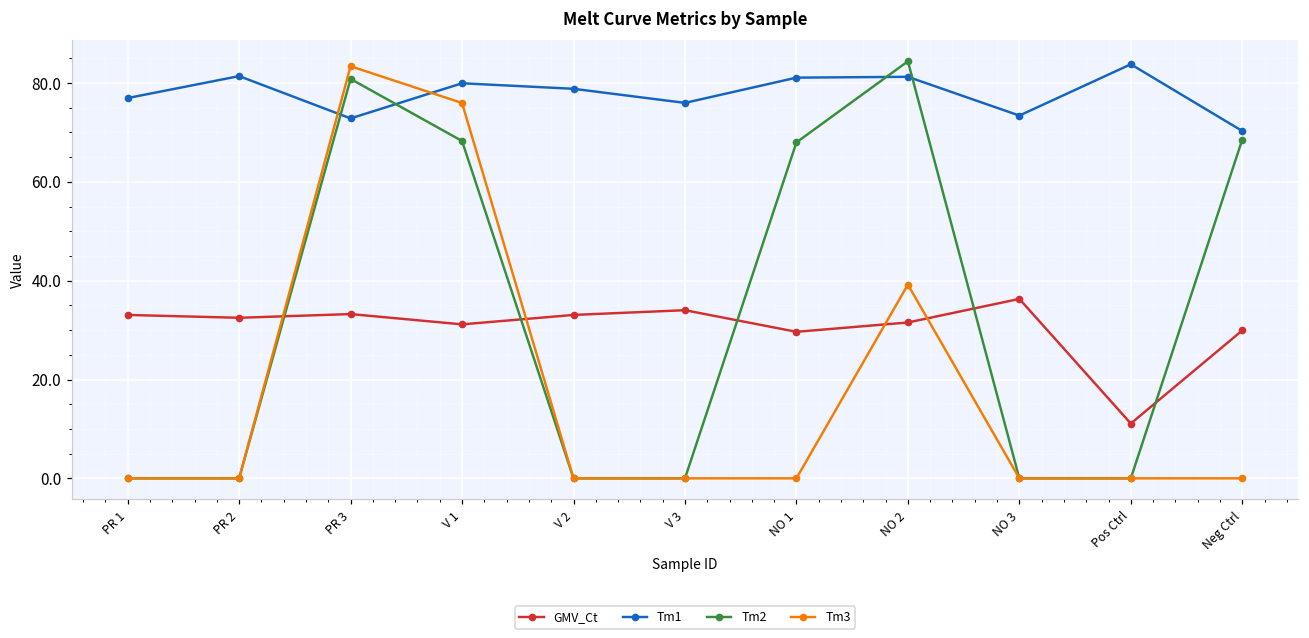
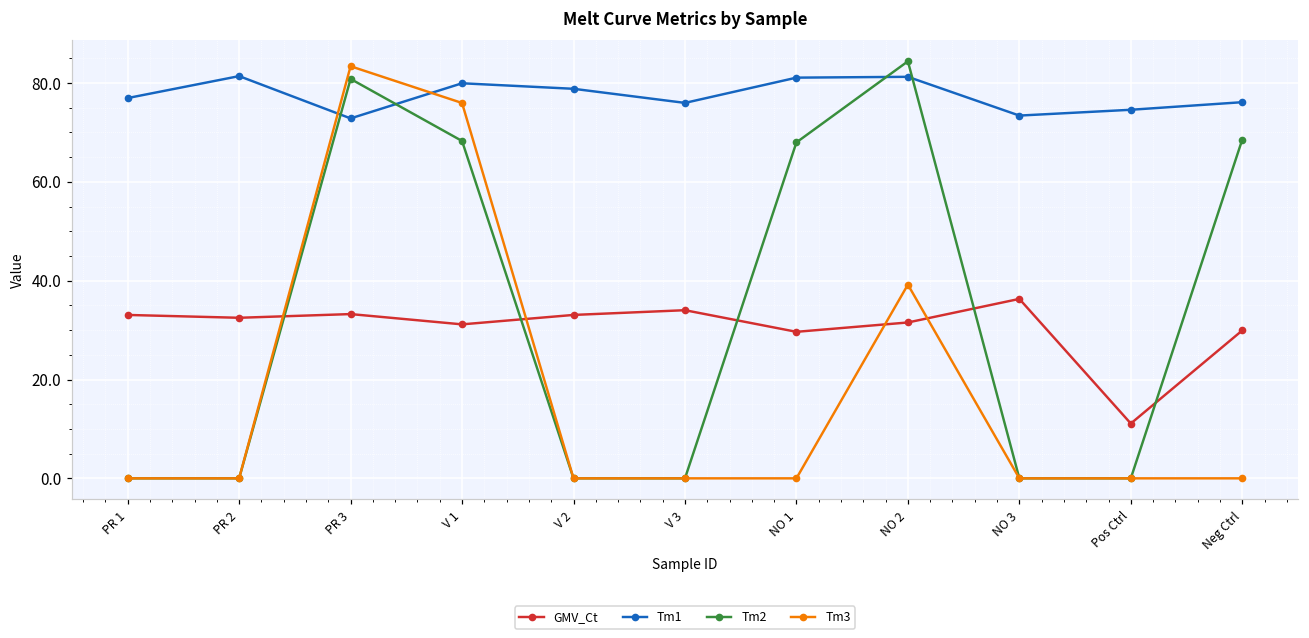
Tm1, Pos Ctrl: 84 -> 75
Tm1, Neg Ctrl: 70 -> 76
